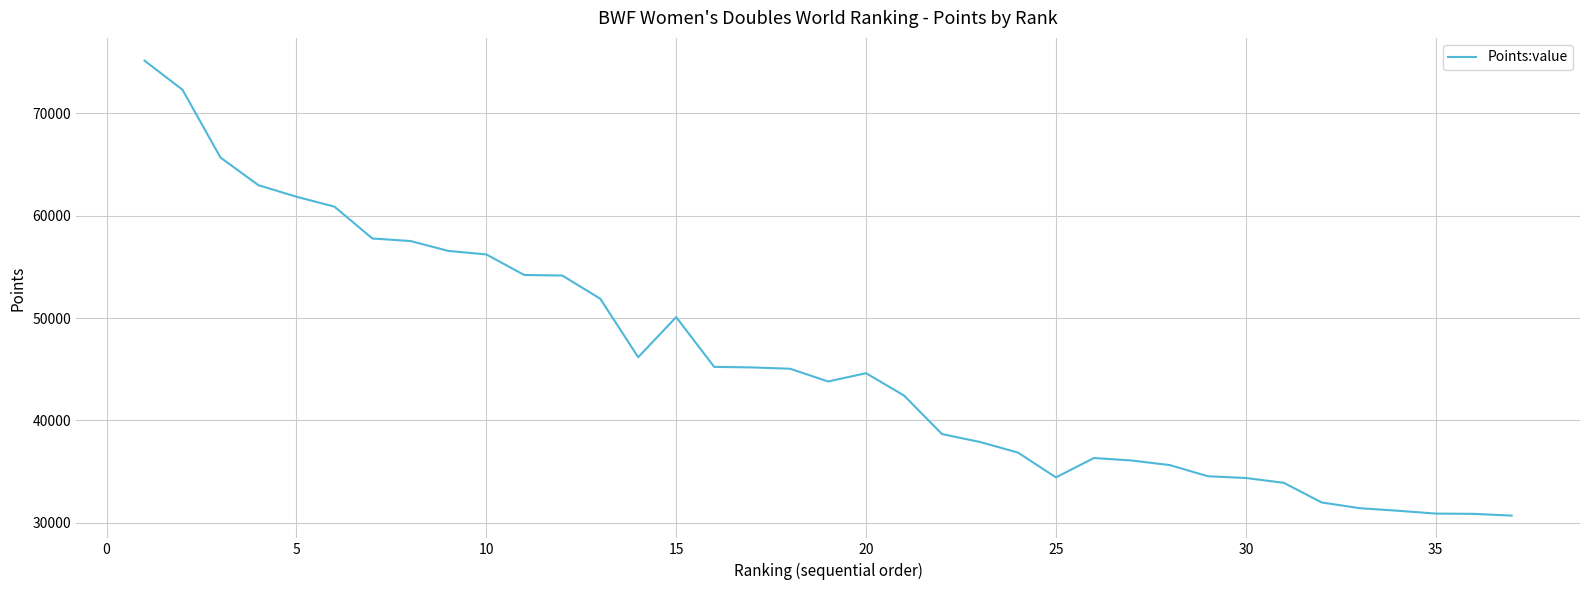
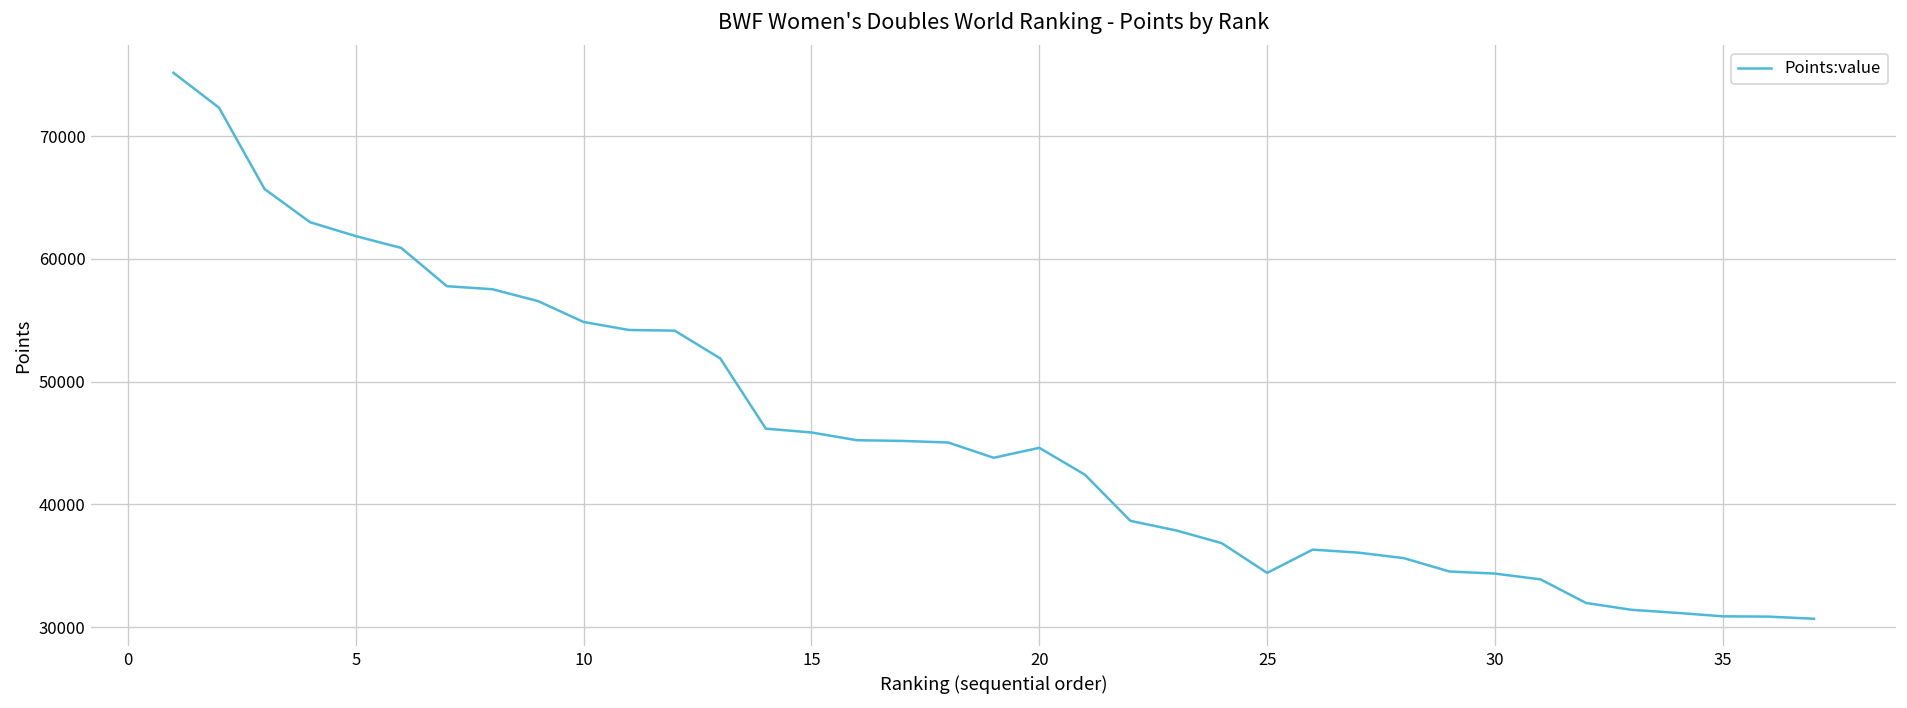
10: 56200 -> 54900
15: 50100 -> 45900
